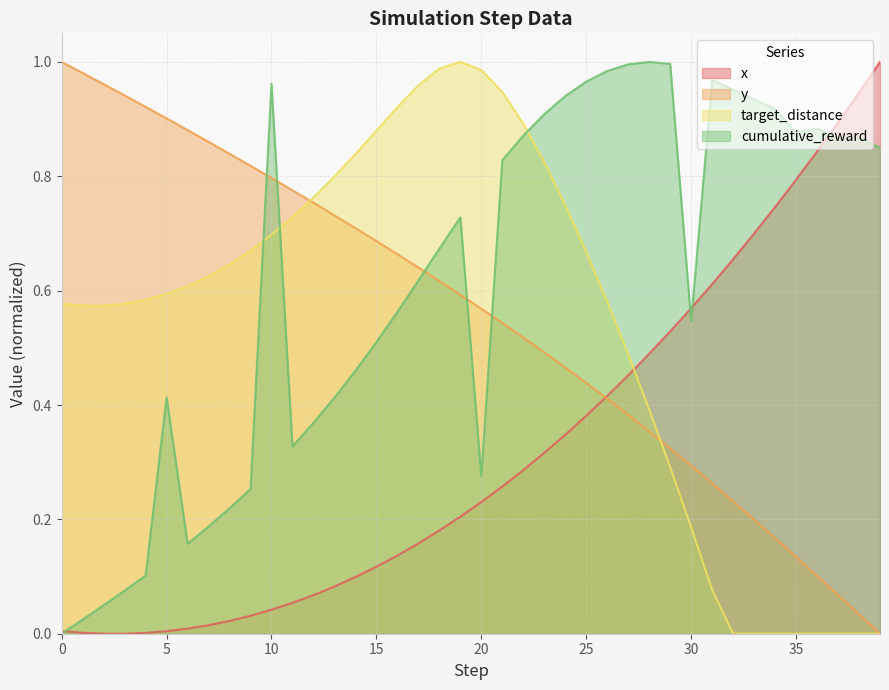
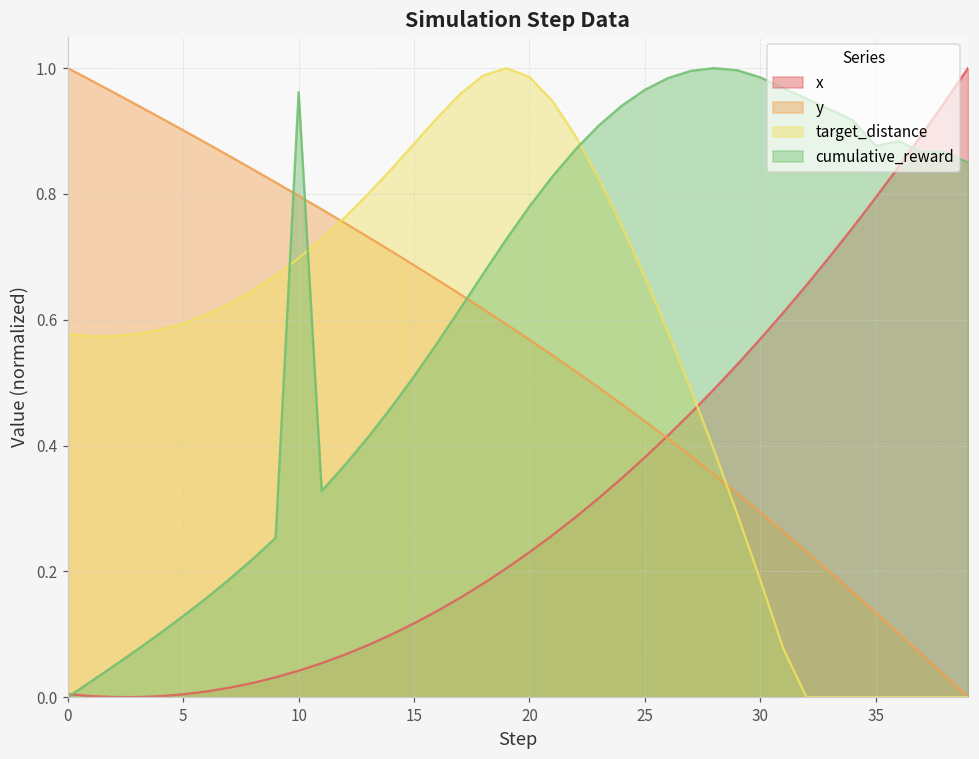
cumulative_reward, 5: 0.41 -> 0.13
cumulative_reward, 20: 0.28 -> 0.78
cumulative_reward, 30: 0.55 -> 0.99
